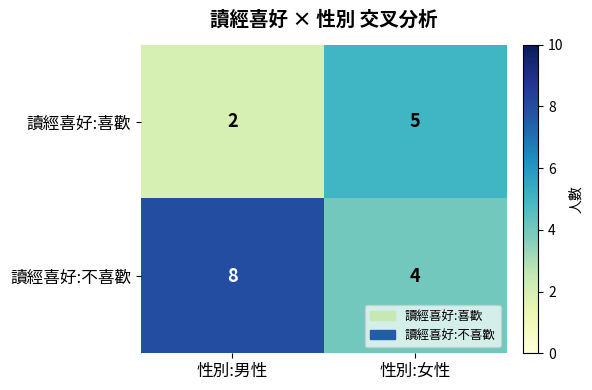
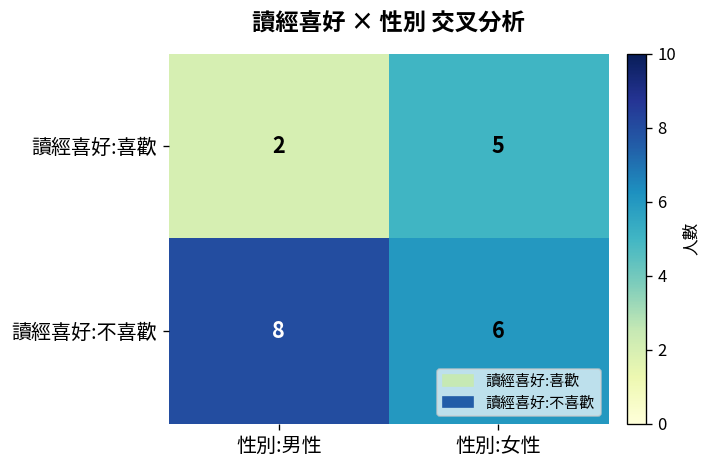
讀經喜好:不喜歡, 性別:女性: 4 -> 6
